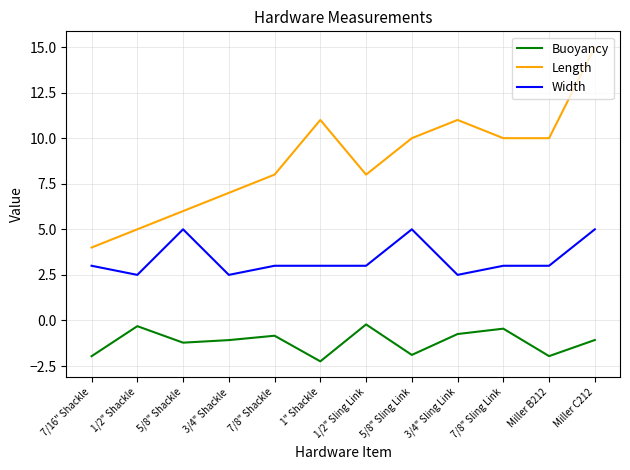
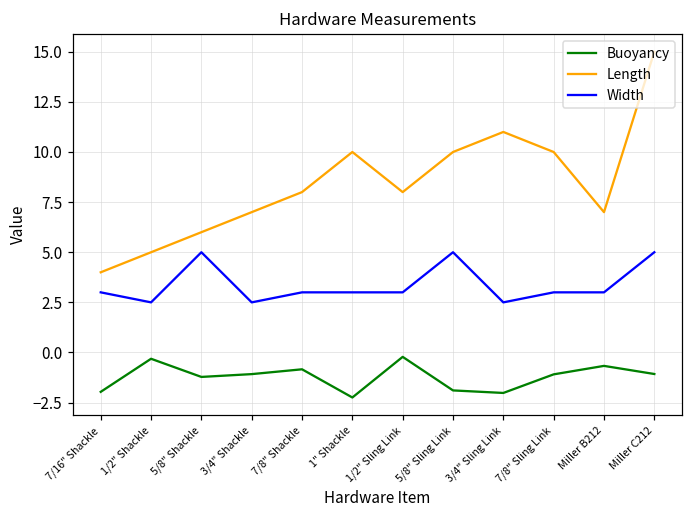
Length, 1" Shackle: 11 -> 10
Buoyancy, 3/4" Sling Link: -0.7 -> -2.0
Buoyancy, 7/8" Sling Link: -0.5 -> -1.1
Buoyancy, Miller B212: -2.0 -> -0.7
Length, Miller B212: 10 -> 7
